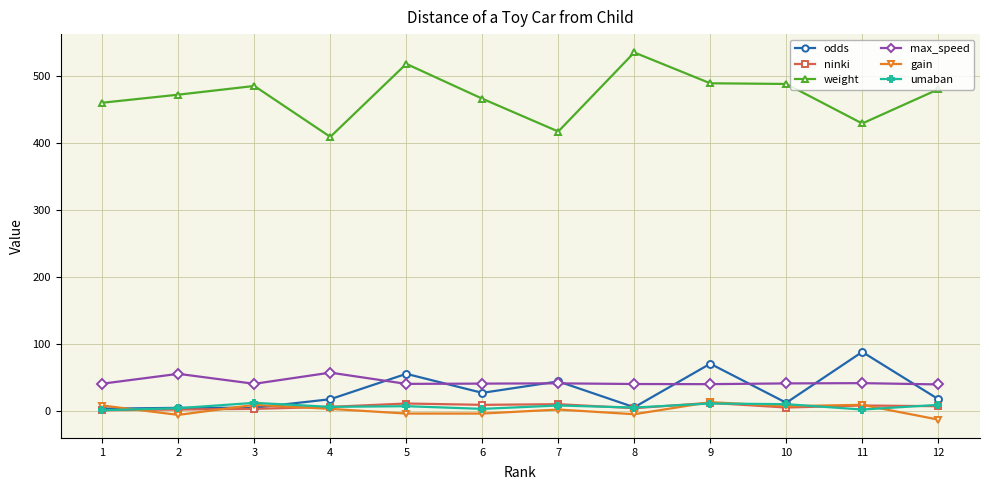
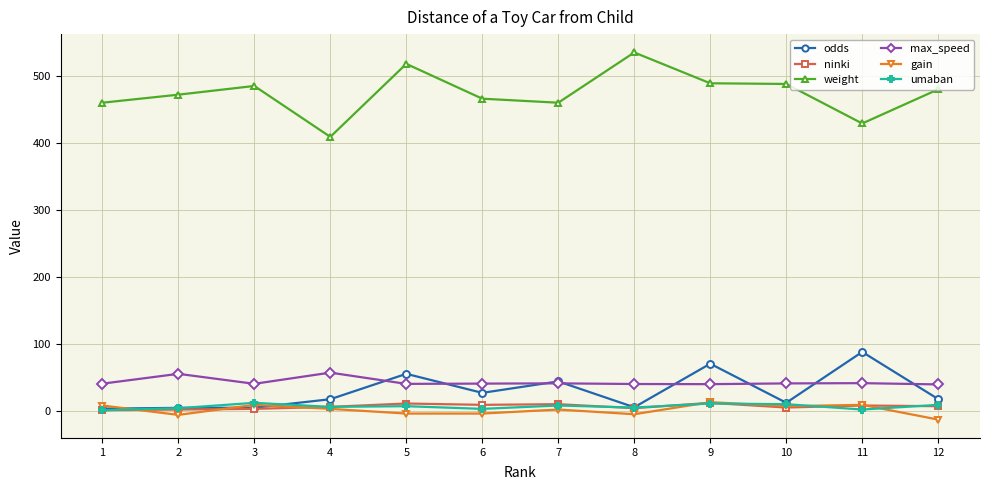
weight, 7: 420 -> 460
